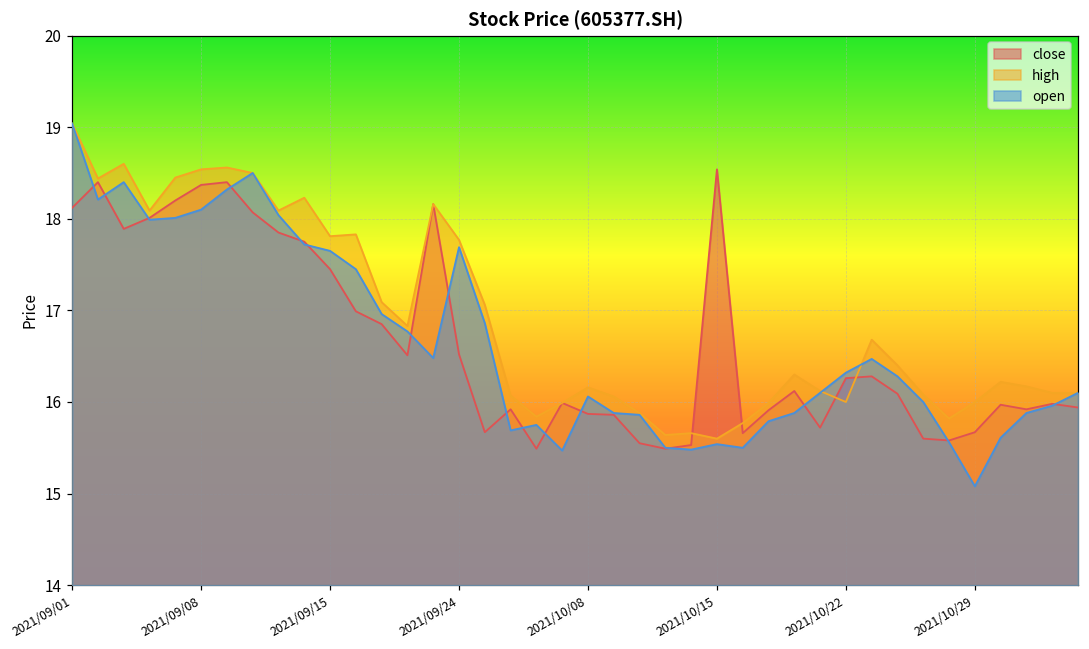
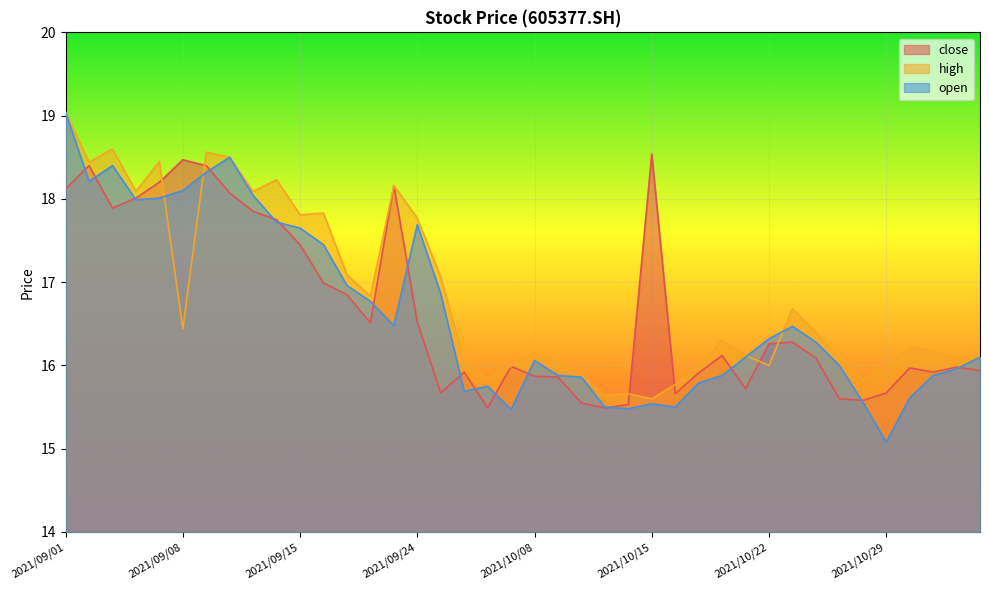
close, 2021/09/08: 18.4 -> 18.5
high, 2021/09/08: 18.5 -> 16.4
